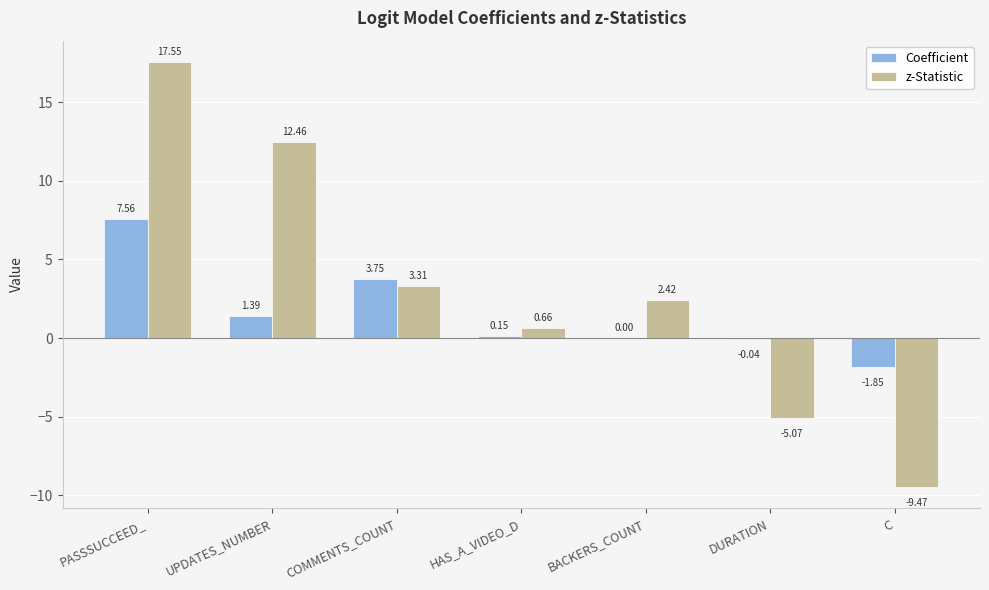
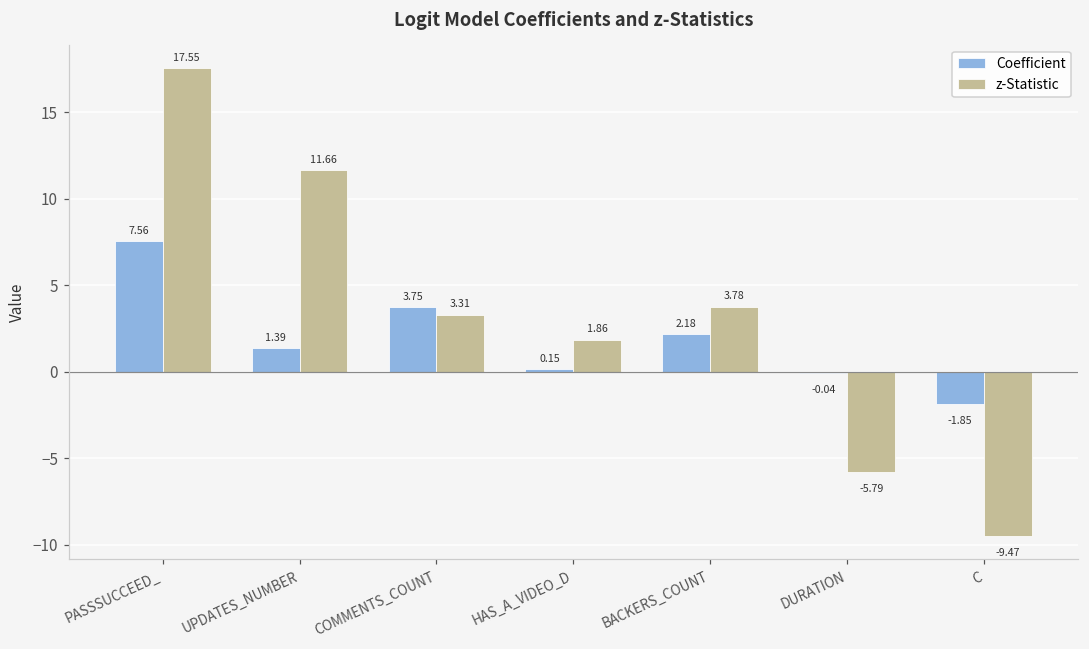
z-Statistic, UPDATES_NUMBER: 12.46 -> 11.66
z-Statistic, HAS_A_VIDEO_D: 0.66 -> 1.86
Coefficient, BACKERS_COUNT: 0.00 -> 2.18
z-Statistic, BACKERS_COUNT: 2.42 -> 3.78
z-Statistic, DURATION: -5.07 -> -5.79
